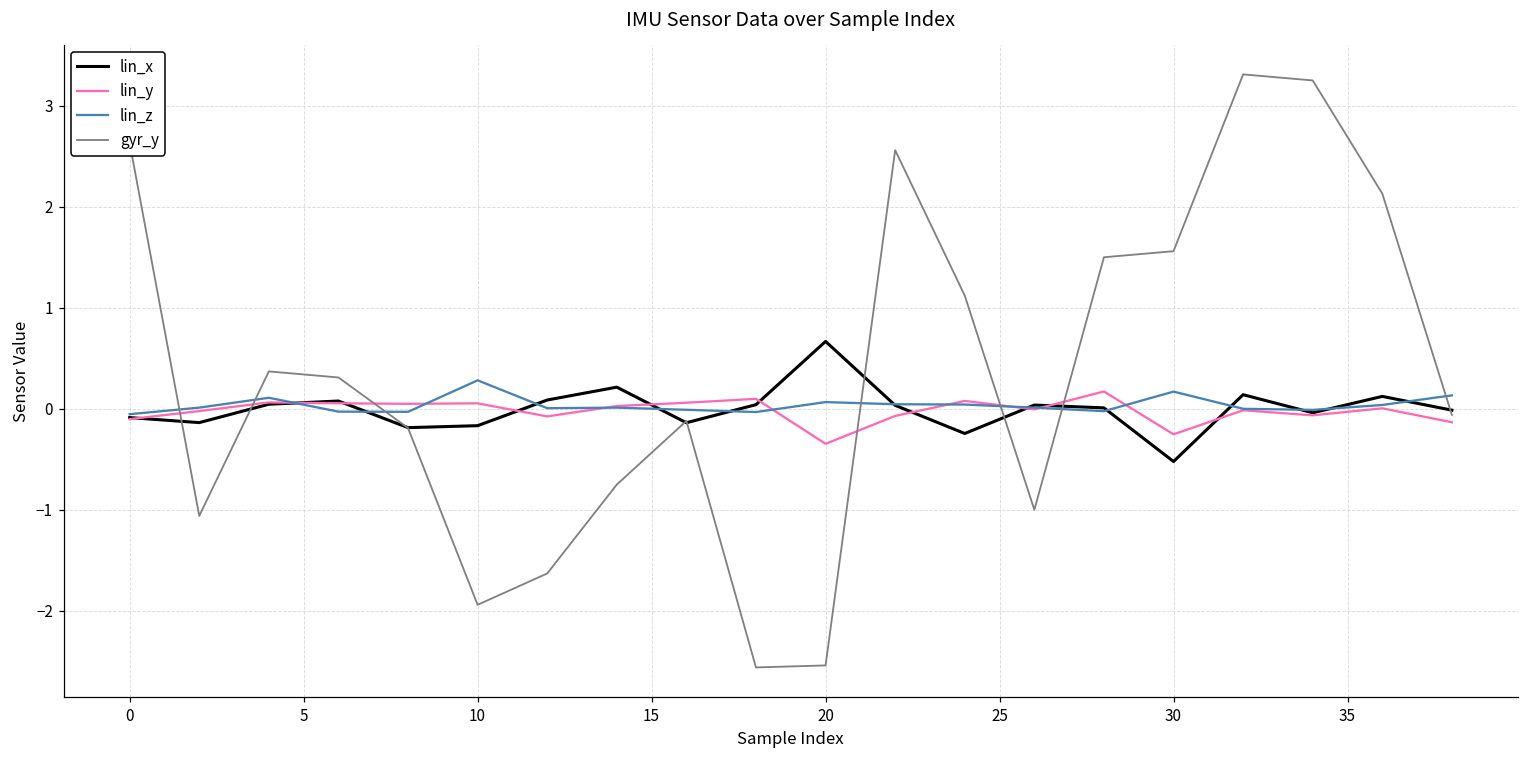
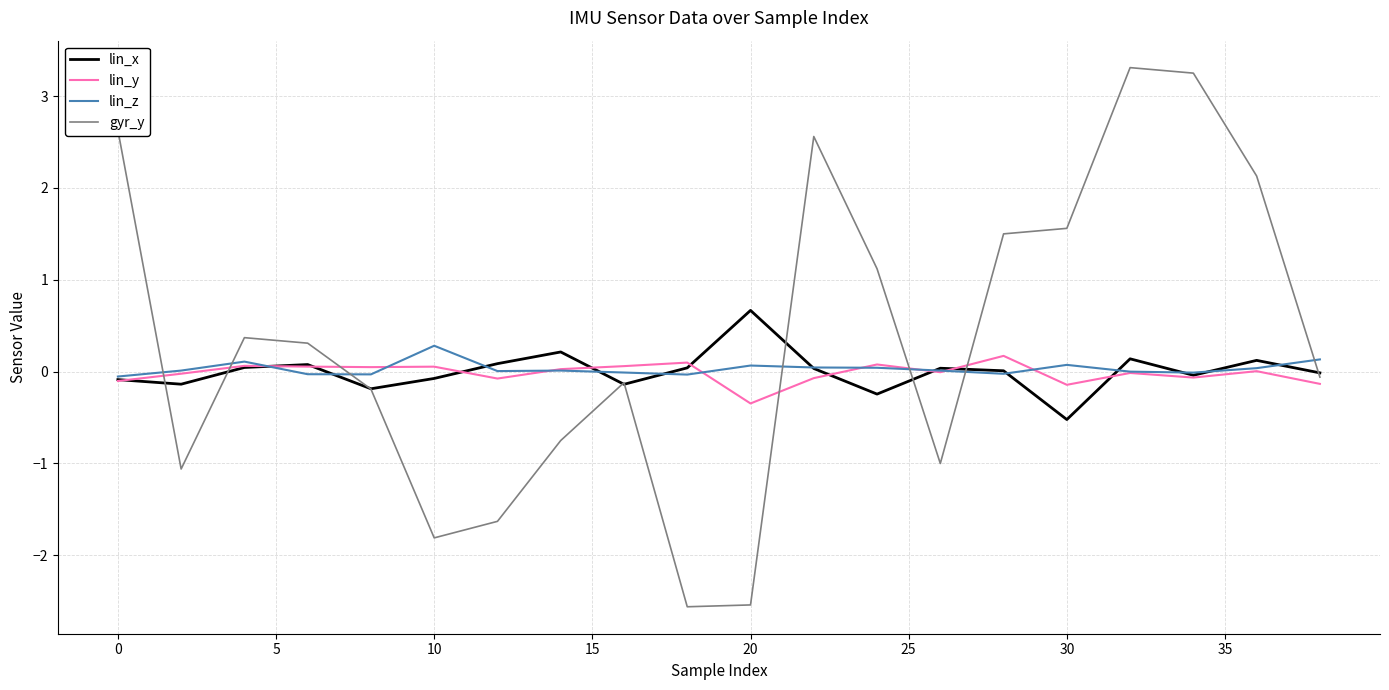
lin_x, 10: -0.2 -> -0.1
gyr_y, 10: -1.9 -> -1.8
lin_y, 30: -0.3 -> -0.1
lin_z, 30: 0.2 -> 0.1
